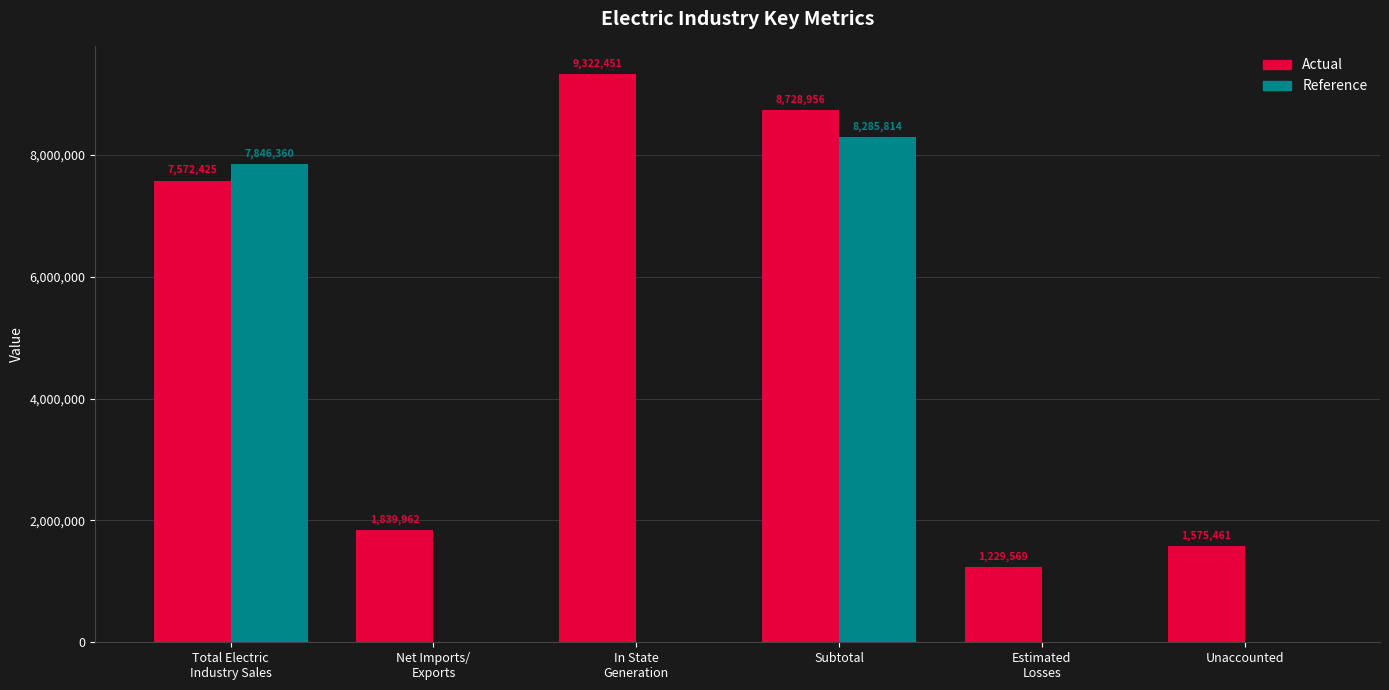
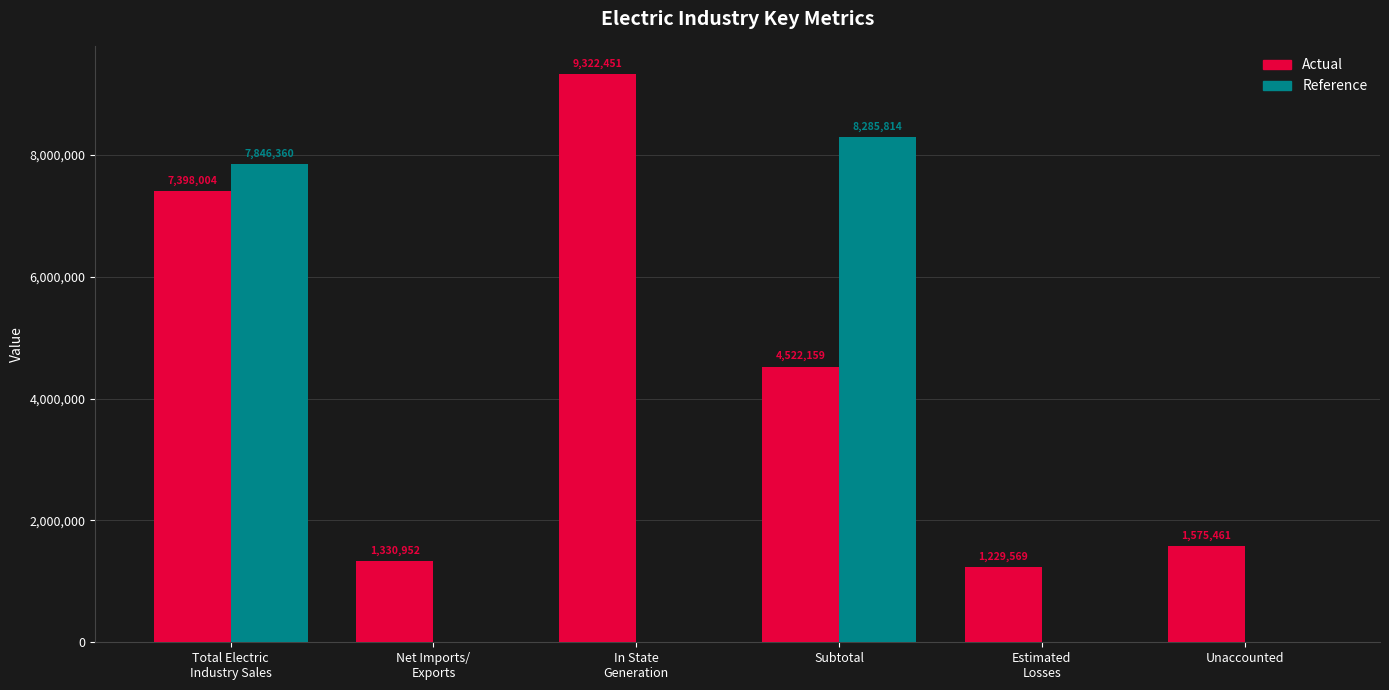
Actual, Total Electric Industry Sales: 7,572,425 -> 7,398,004
Actual, Net Imports/ Exports: 1,839,962 -> 1,330,952
Actual, Subtotal: 8,728,956 -> 4,522,159
